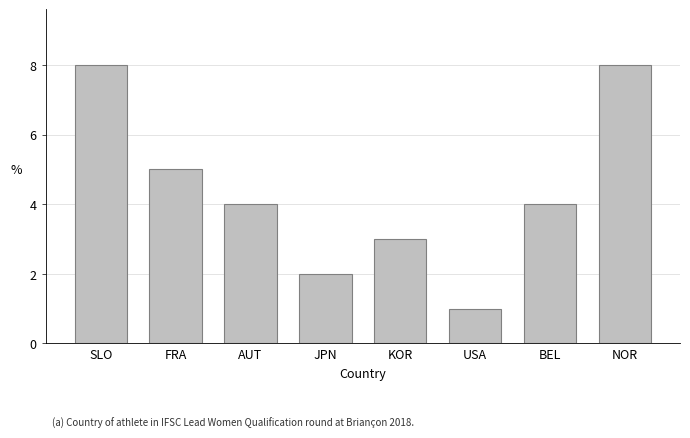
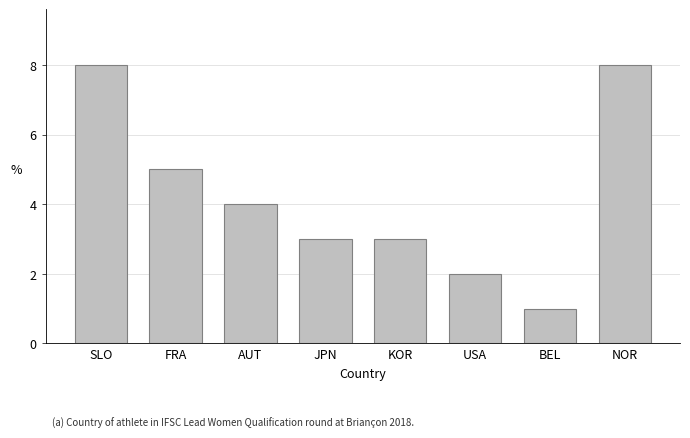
JPN: 2 -> 3
USA: 1 -> 2
BEL: 4 -> 1
